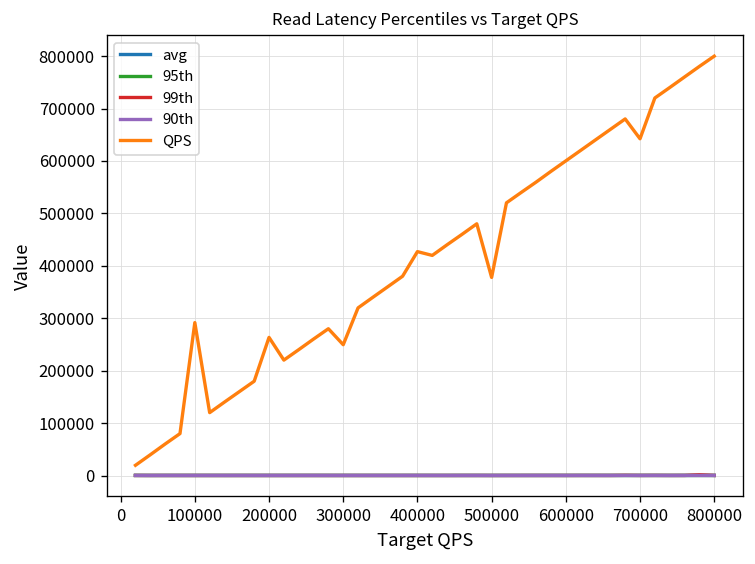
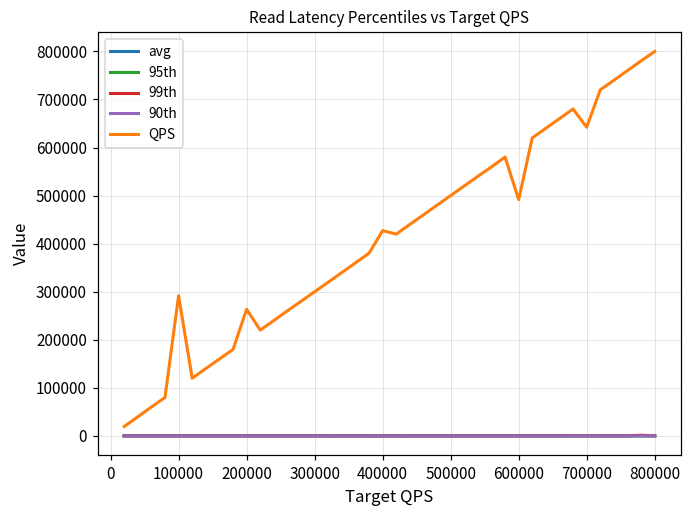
QPS, 300000: 250000 -> 300000
QPS, 500000: 380000 -> 500000
QPS, 600000: 600000 -> 490000
